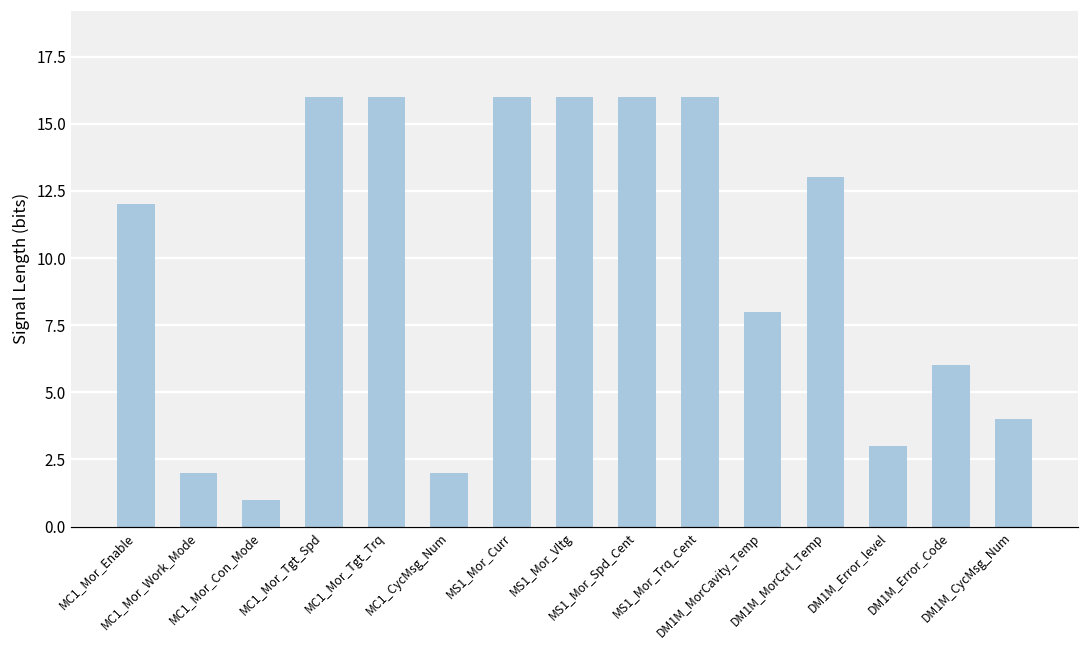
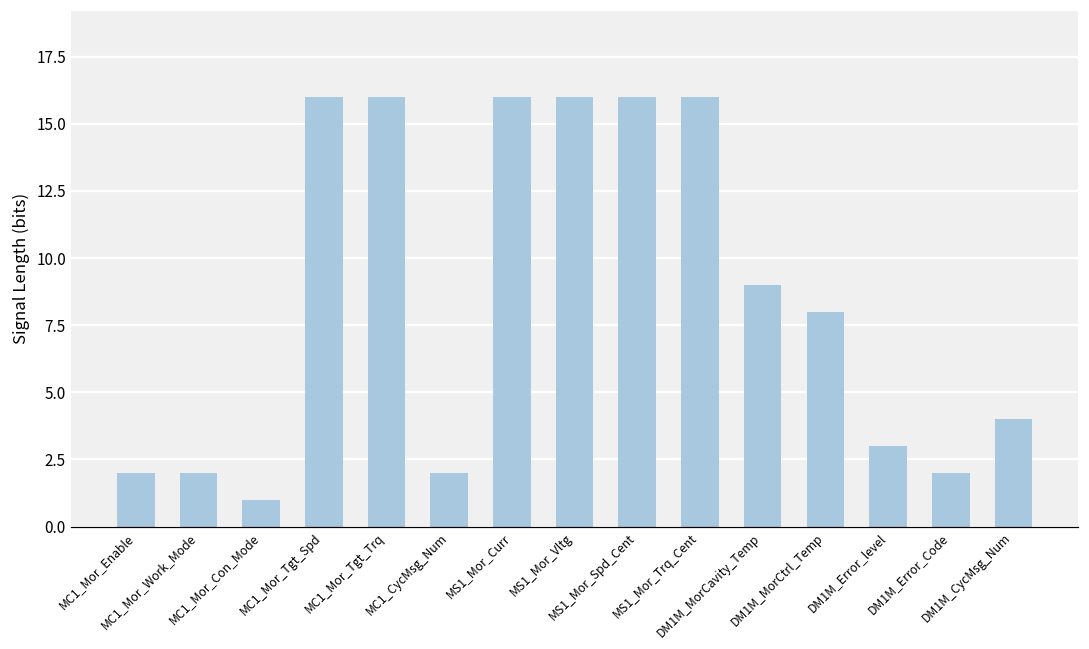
MC1_Mor_Enable: 12 -> 2
DM1M_MorCavity_Temp: 8 -> 9
DM1M_MorCtrl_Temp: 13 -> 8
DM1M_Error_Code: 6 -> 2
